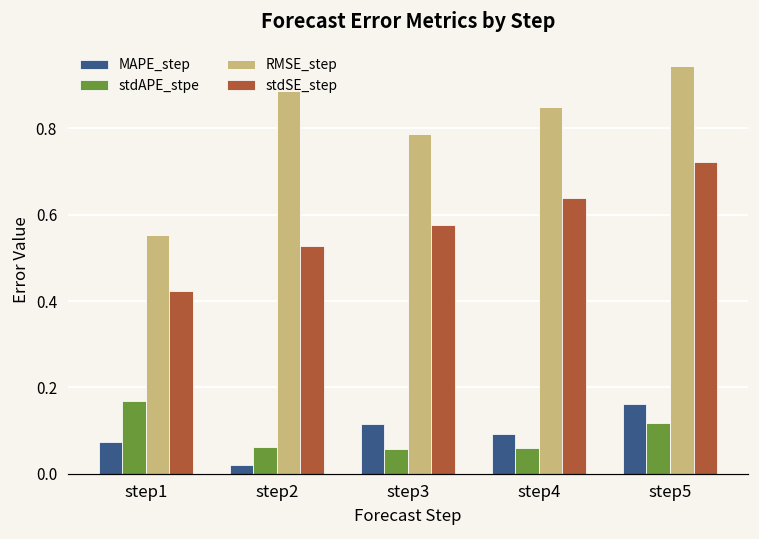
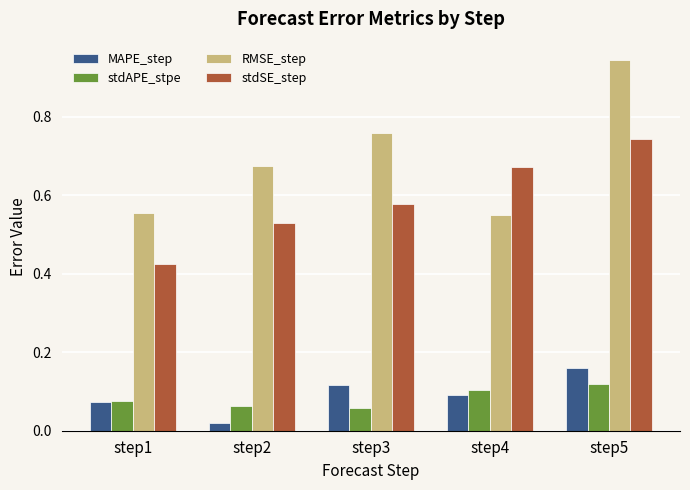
stdAPE_stpe, step1: 0.17 -> 0.08
RMSE_step, step2: 0.89 -> 0.67
RMSE_step, step3: 0.79 -> 0.76
stdAPE_stpe, step4: 0.06 -> 0.10
RMSE_step, step4: 0.85 -> 0.55
stdSE_step, step4: 0.64 -> 0.67
stdSE_step, step5: 0.72 -> 0.74
